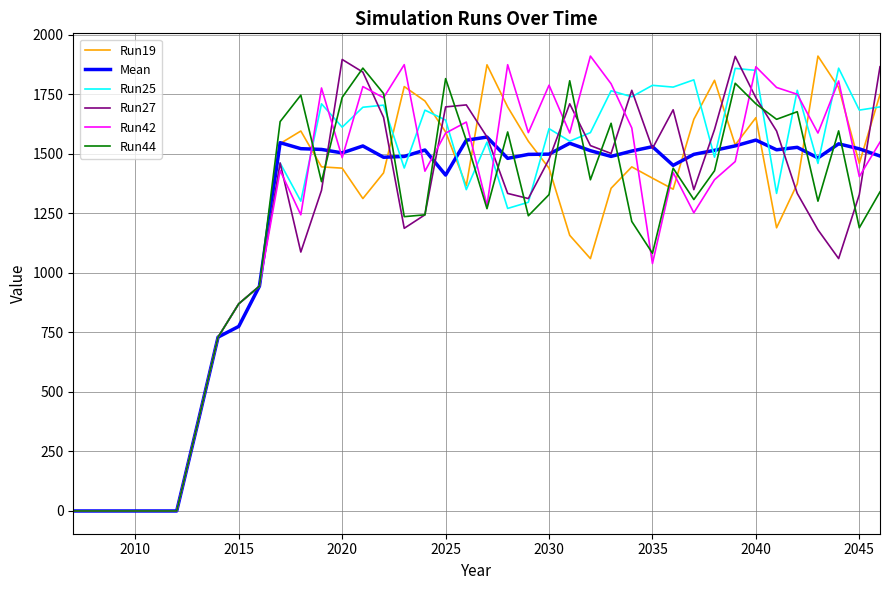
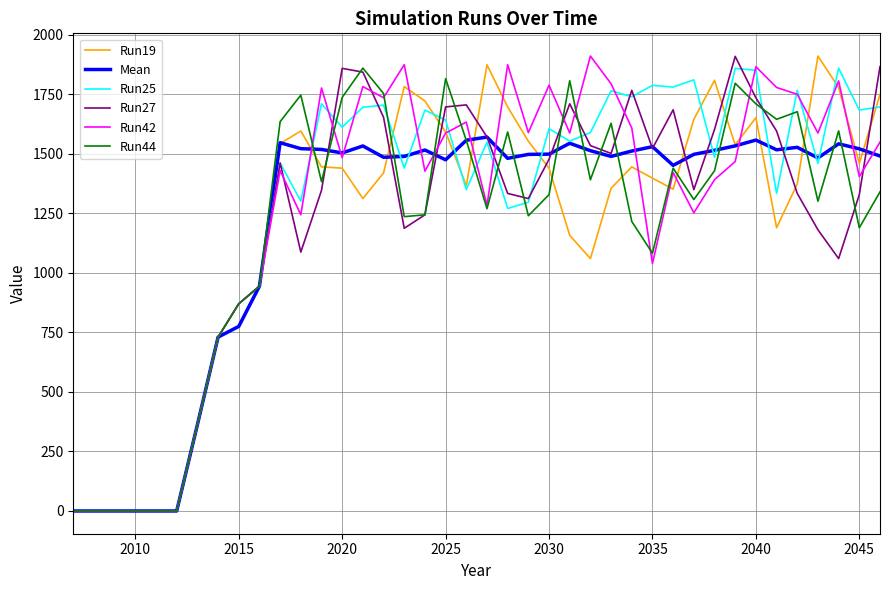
Run27, 2020: 1900 -> 1860
Mean, 2025: 1410 -> 1470
